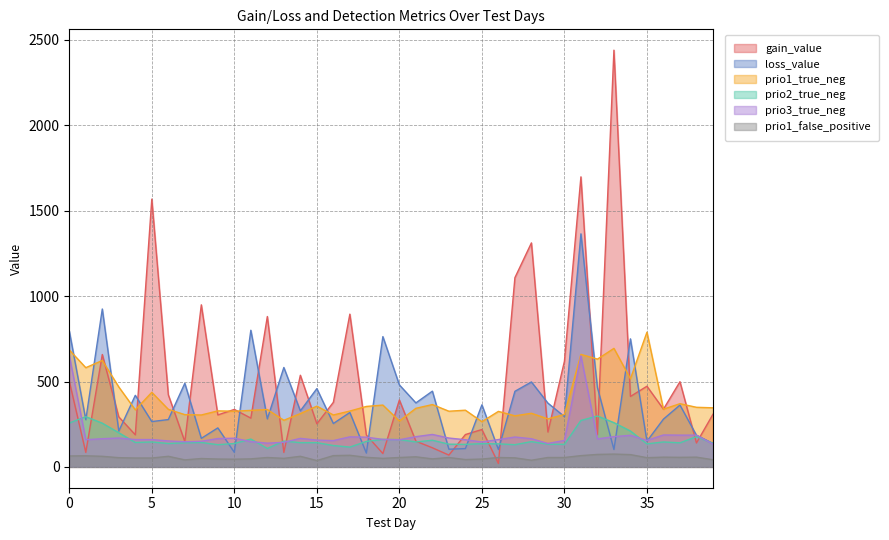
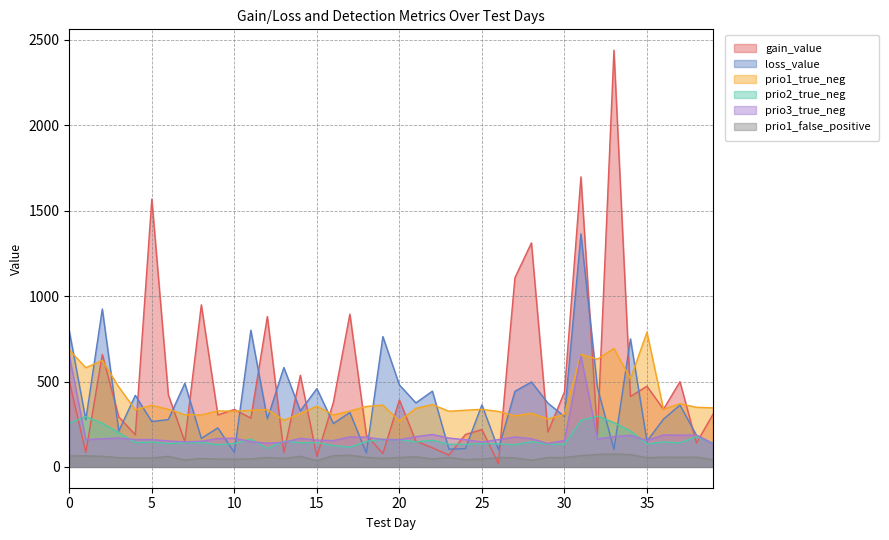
prio1_true_neg, 5: 440 -> 360
gain_value, 15: 250 -> 60
prio1_true_neg, 25: 260 -> 340
gain_value, 30: 620 -> 440
